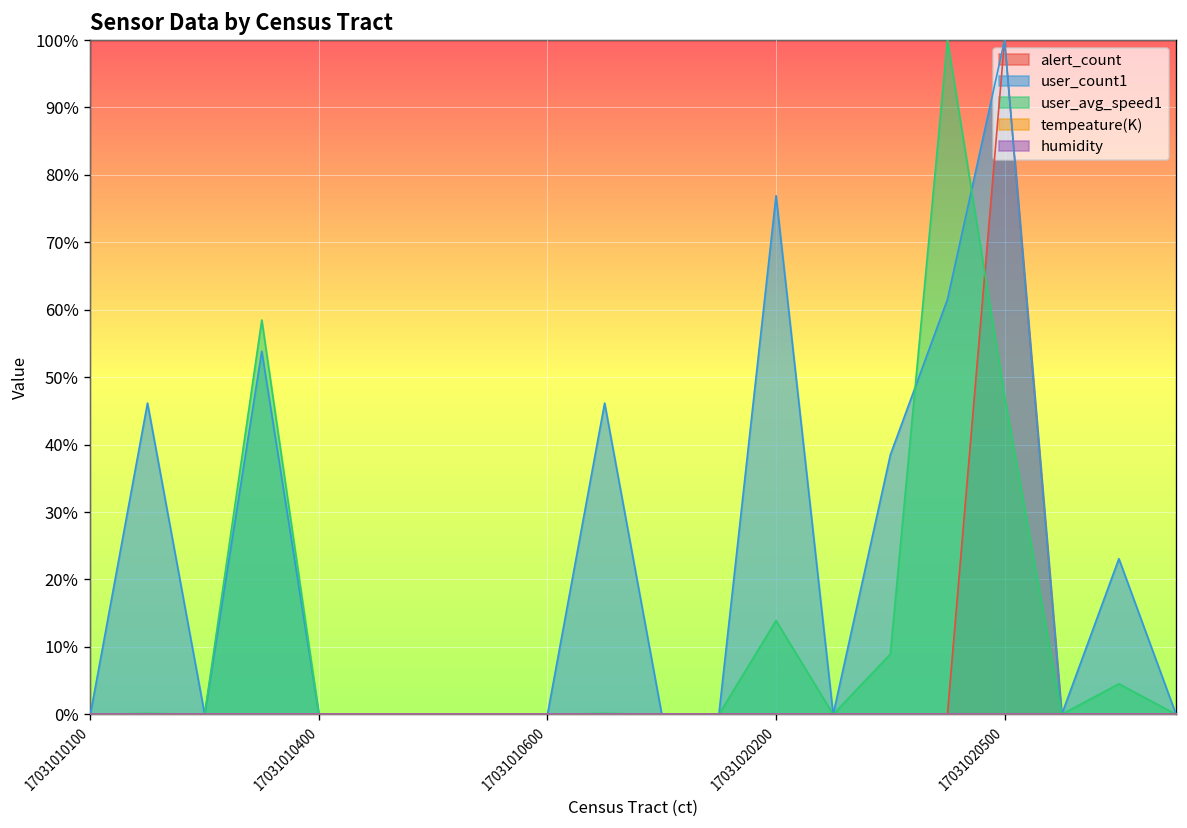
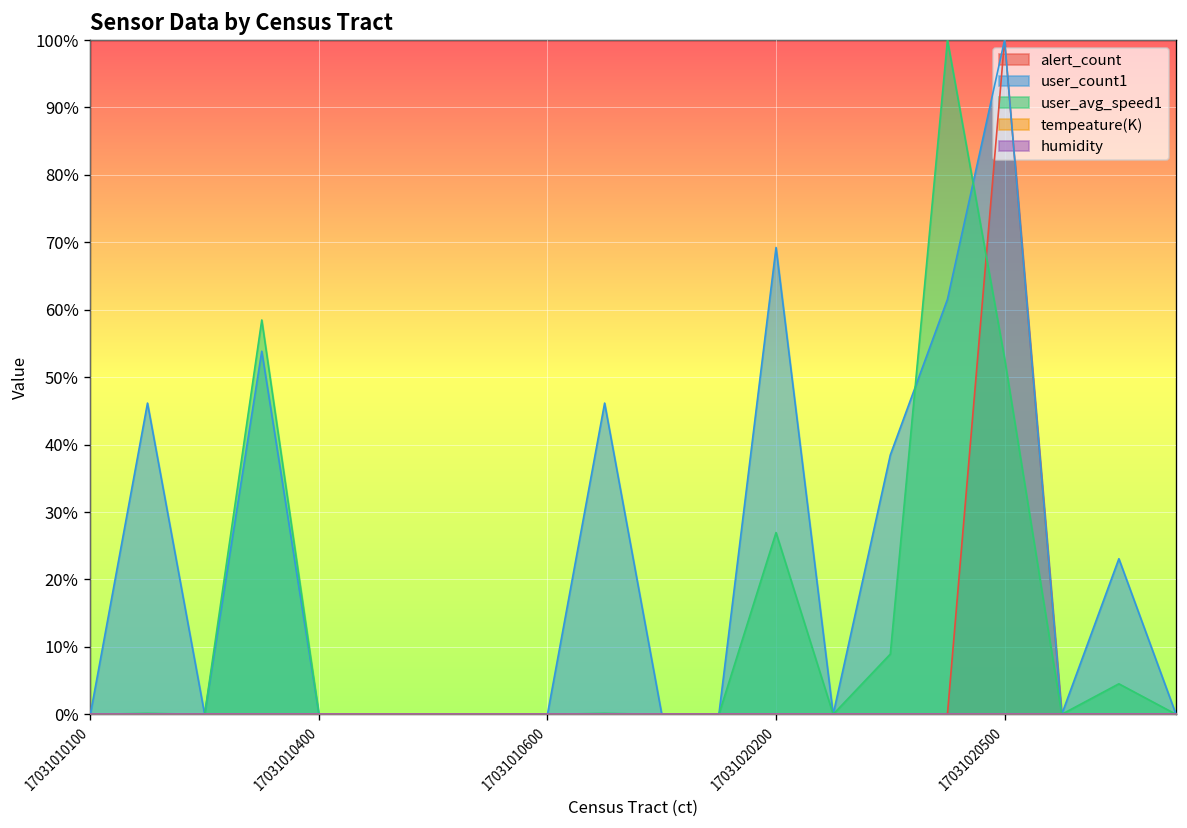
user_count1, 17031020200: 77% -> 69%
user_avg_speed1, 17031020200: 14% -> 27%
user_avg_speed1, 17031020500: 47% -> 53%
